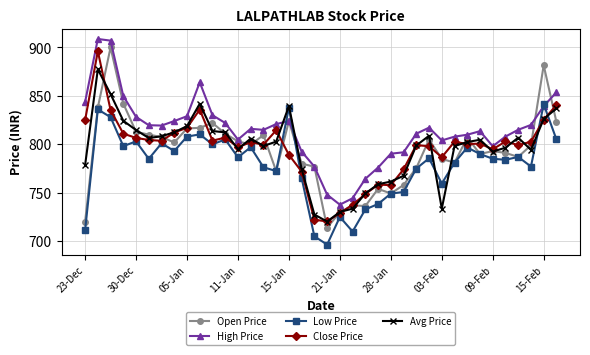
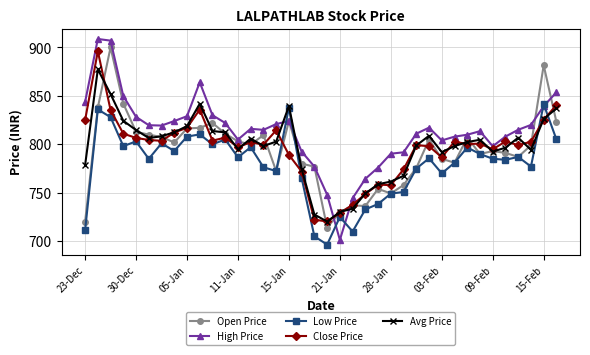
High Price, 21-Jan: 740 -> 700
Low Price, 03-Feb: 760 -> 770
Avg Price, 03-Feb: 730 -> 790
